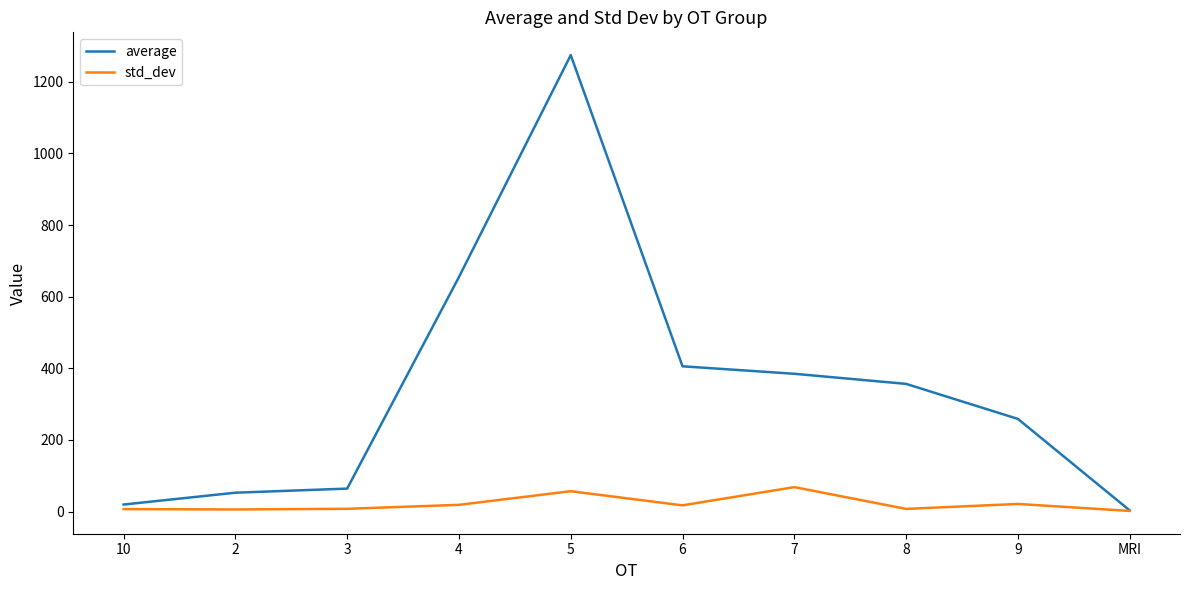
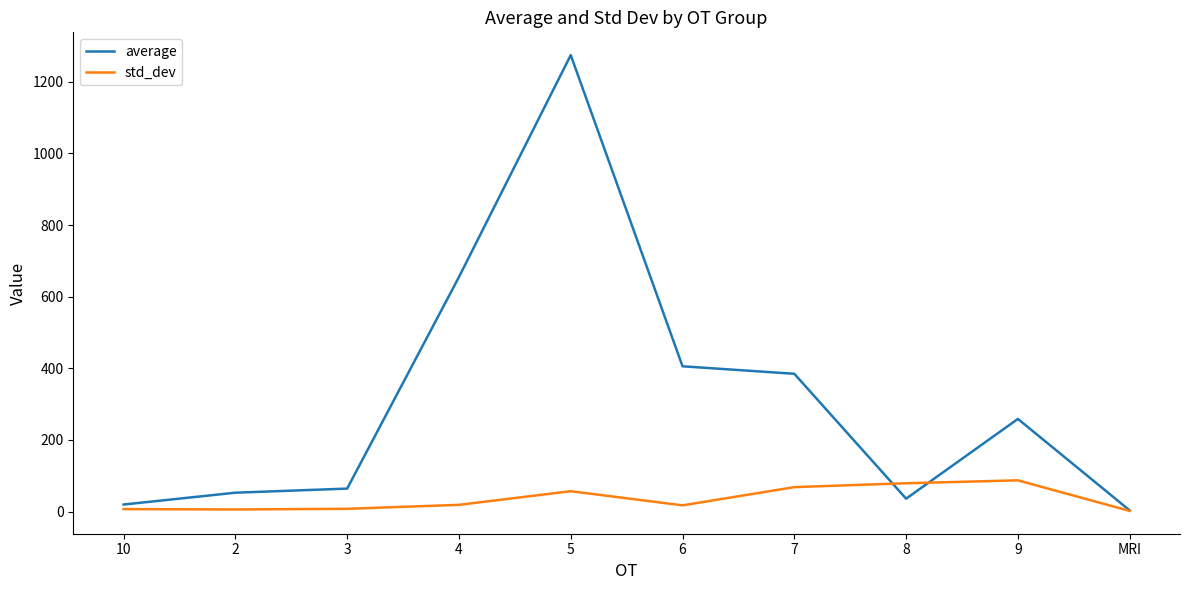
average, 8: 360 -> 40
std_dev, 8: 10 -> 80
std_dev, 9: 20 -> 90
